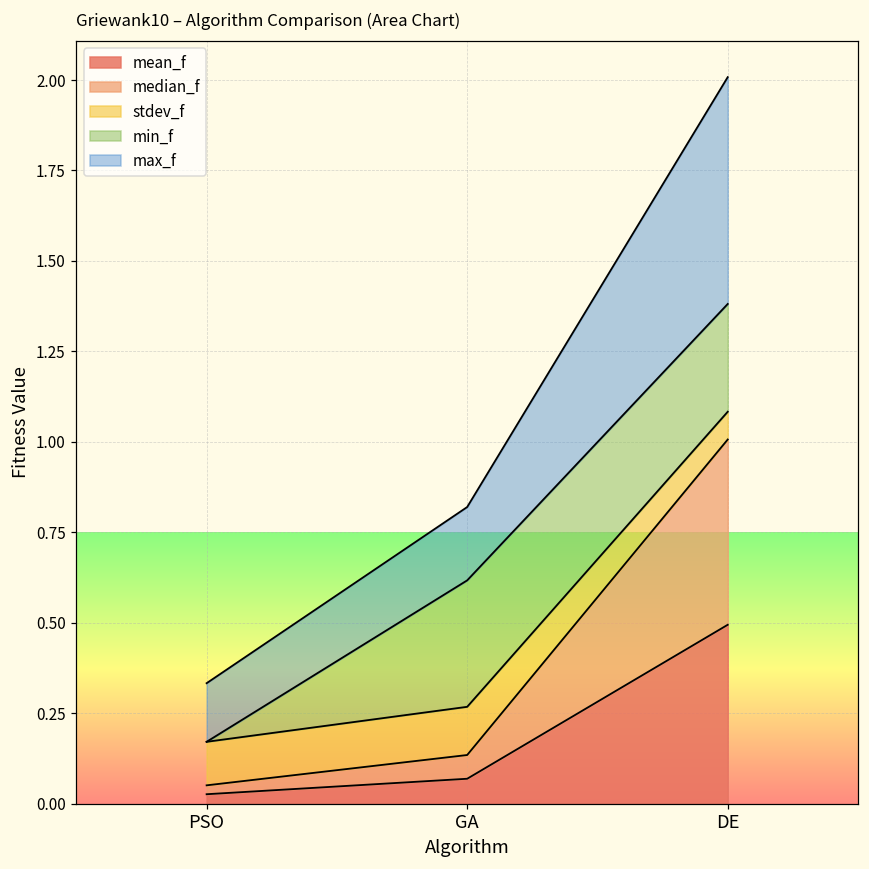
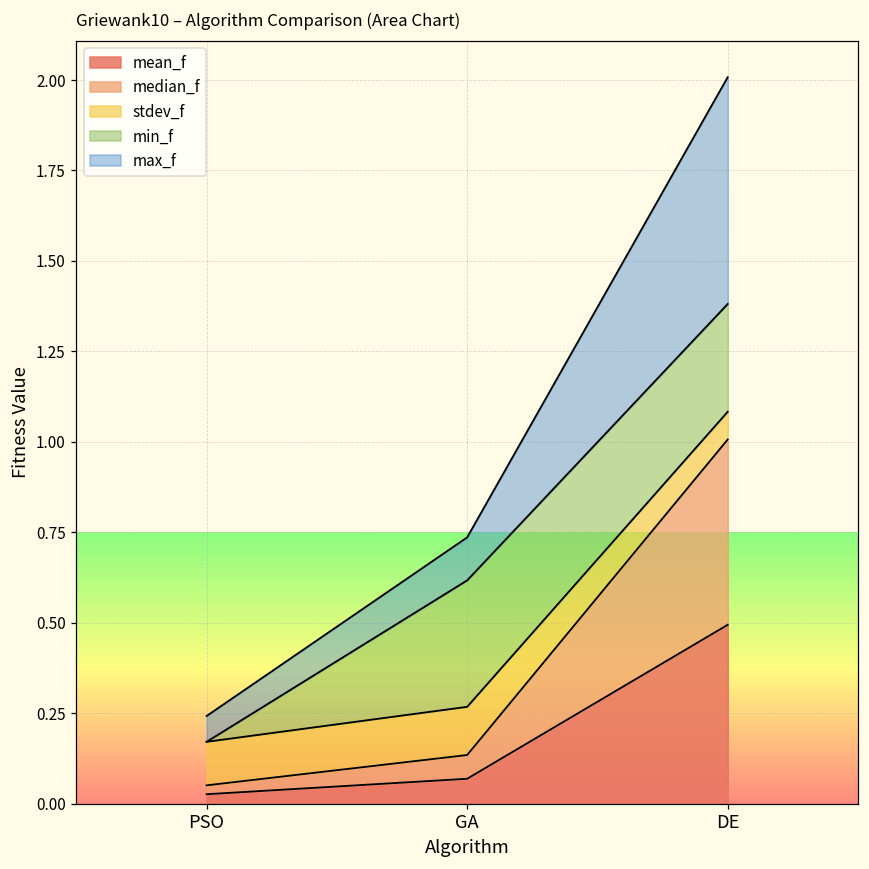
max_f, PSO: 0.16 -> 0.07
max_f, GA: 0.20 -> 0.12
